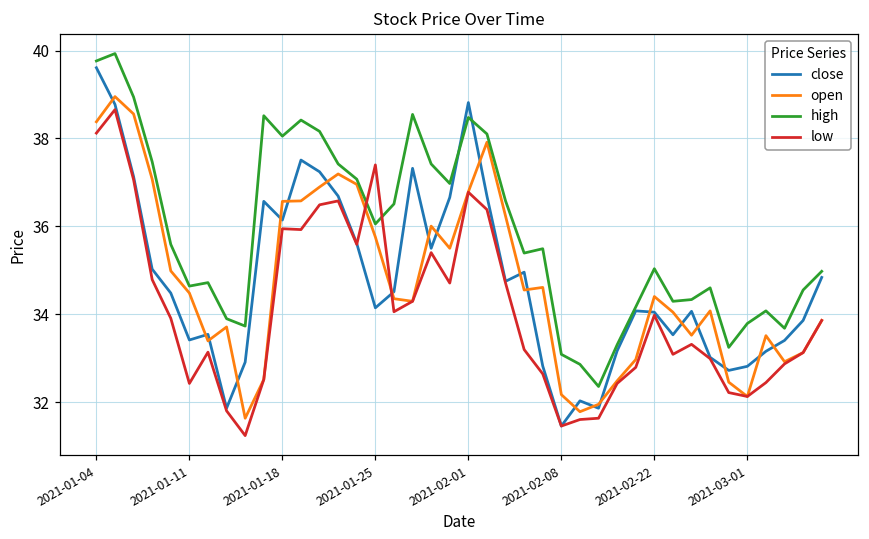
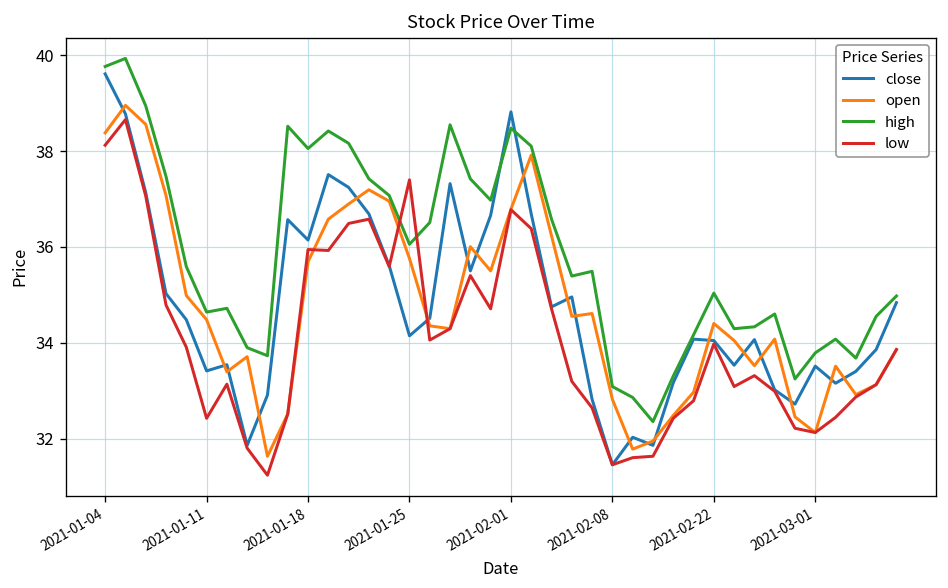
open, 2021-01-18: 36.6 -> 35.7
open, 2021-02-08: 32.2 -> 32.8
close, 2021-03-01: 32.8 -> 33.5
